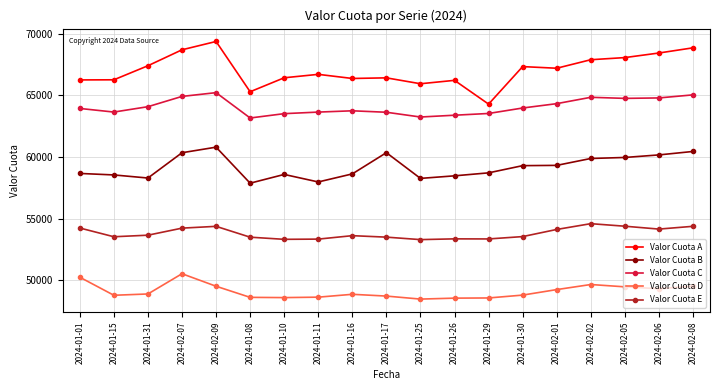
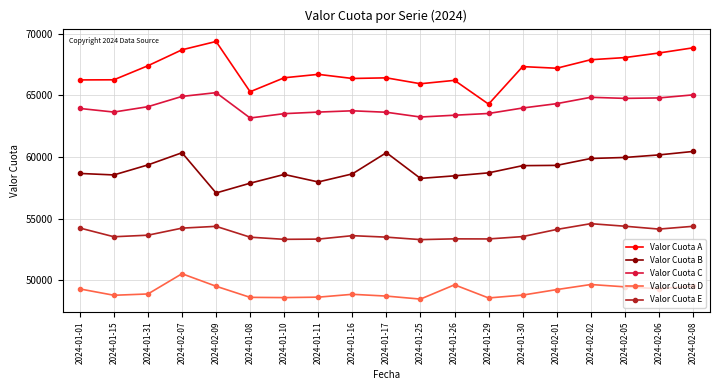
Valor Cuota D, 2024-01-01: 50200 -> 49300
Valor Cuota B, 2024-01-31: 58300 -> 59400
Valor Cuota B, 2024-02-09: 60800 -> 57100
Valor Cuota D, 2024-01-26: 48500 -> 49600
